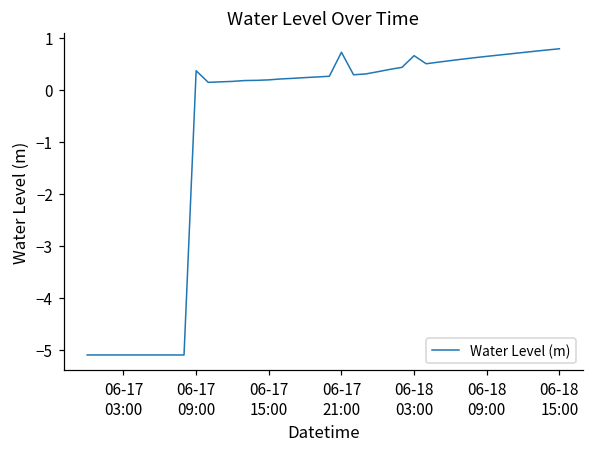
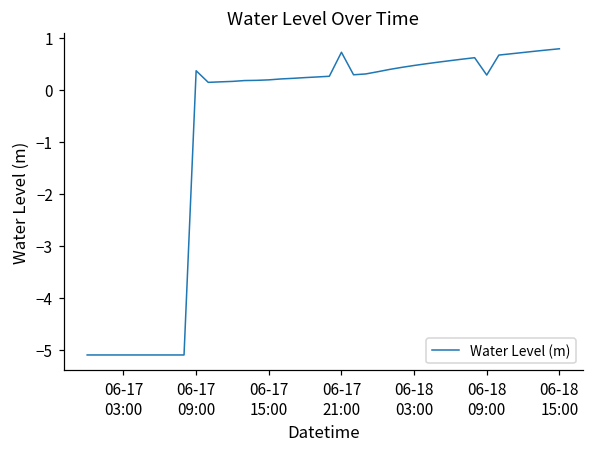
06-18 03:00: 0.7 -> 0.5
06-18 09:00: 0.6 -> 0.3
